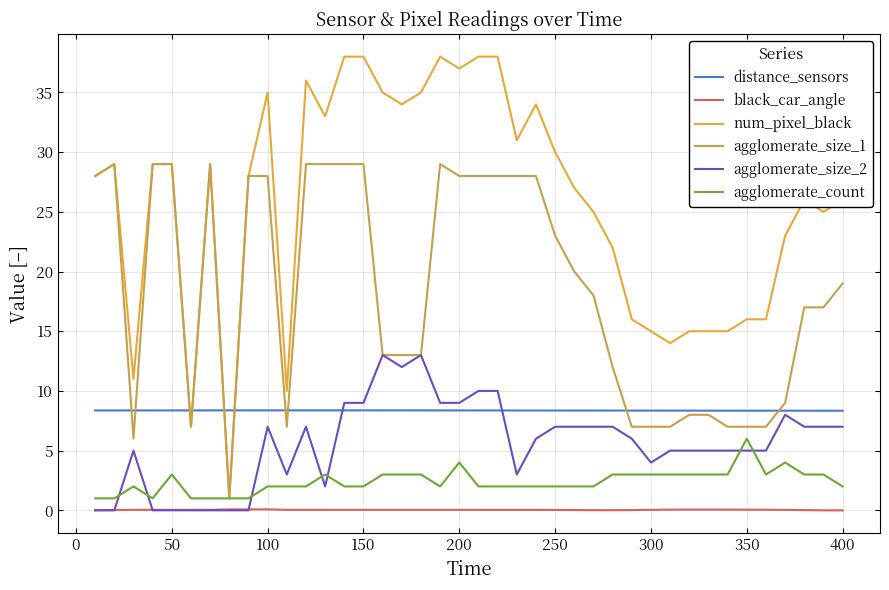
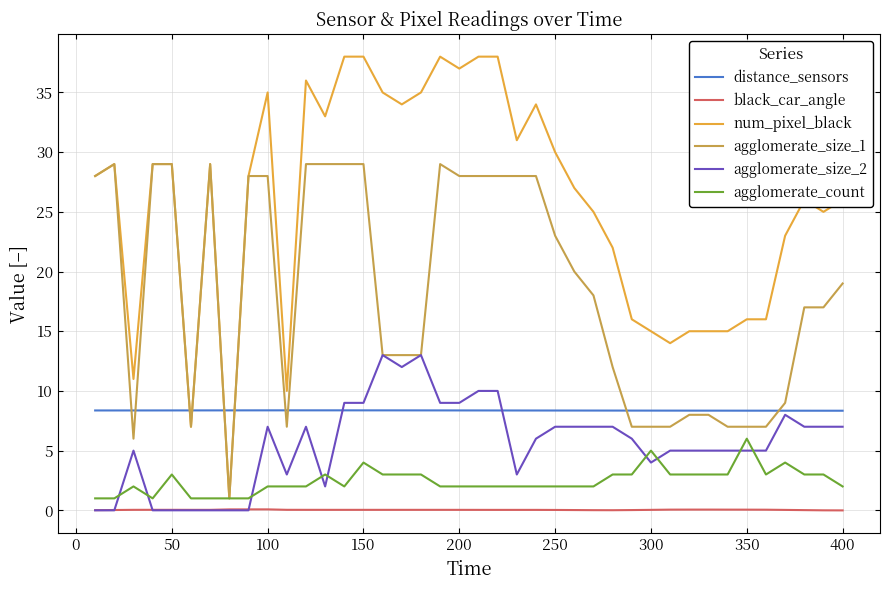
agglomerate_count, 150: 2 -> 4
agglomerate_count, 200: 4 -> 2
agglomerate_count, 300: 3 -> 5
